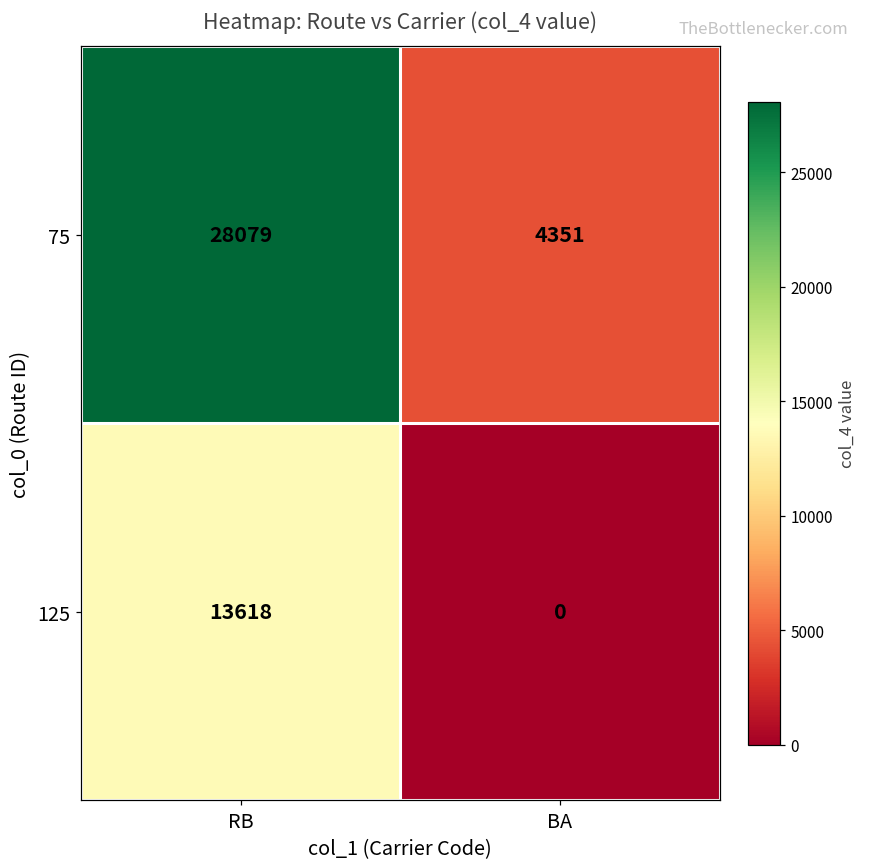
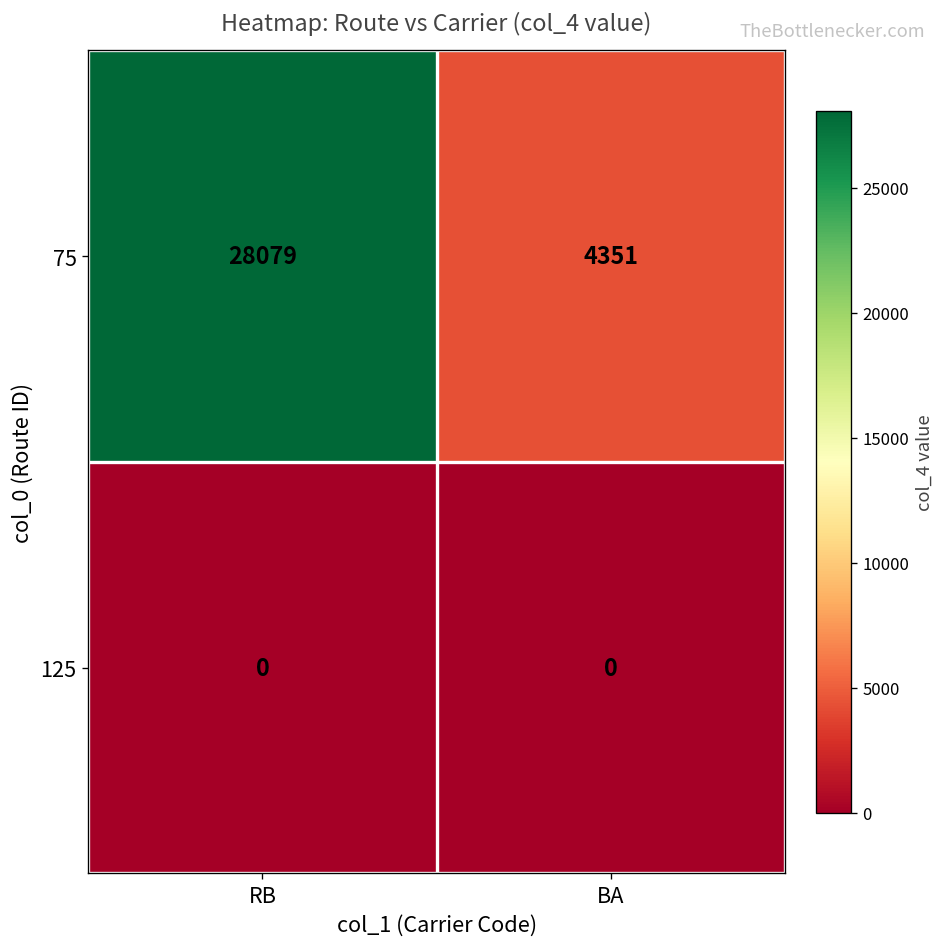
125, RB: 13618 -> 0
